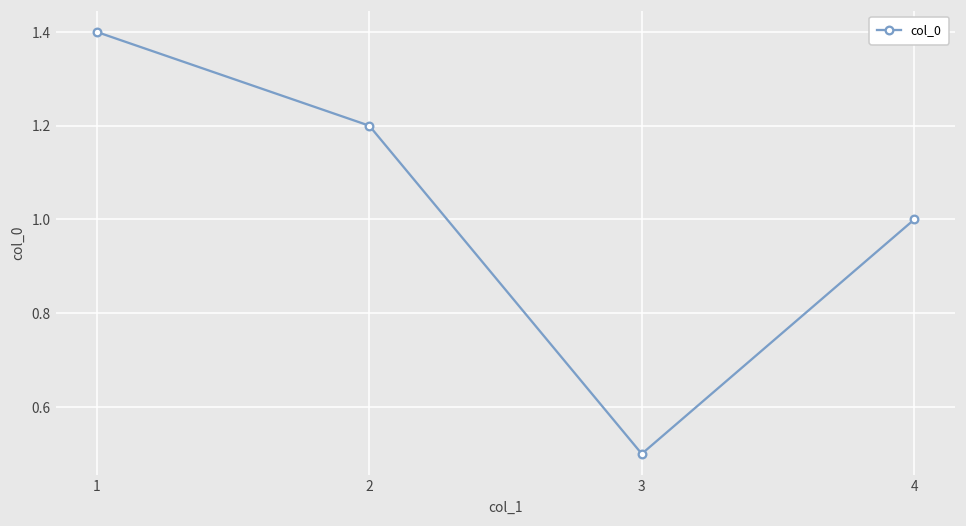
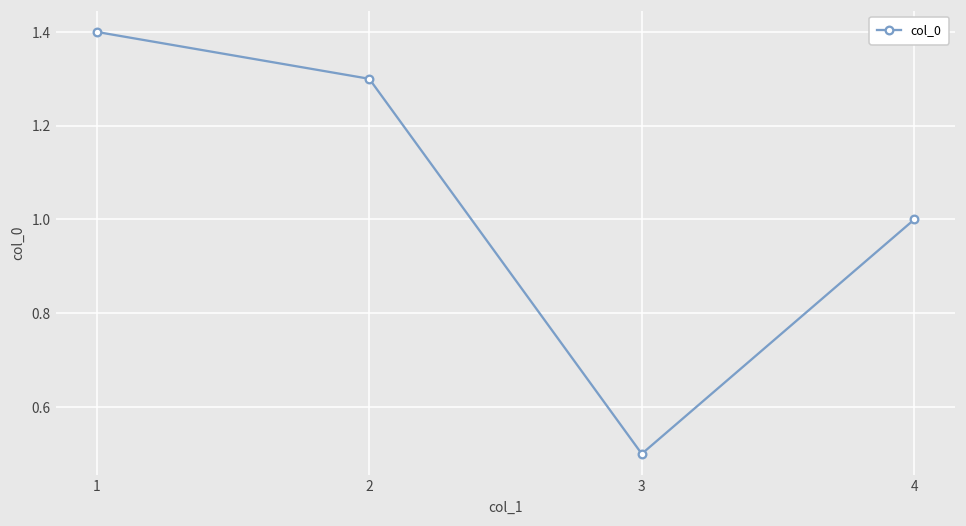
2: 1.2 -> 1.3
